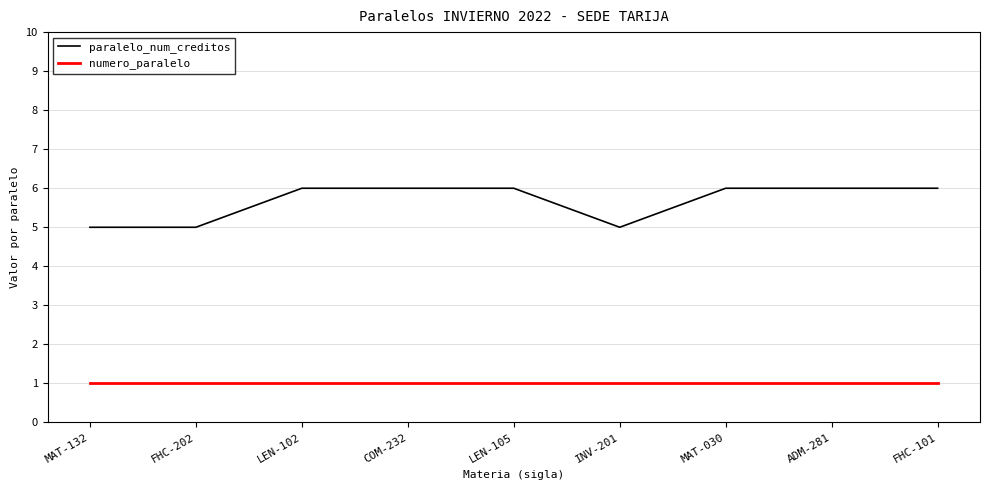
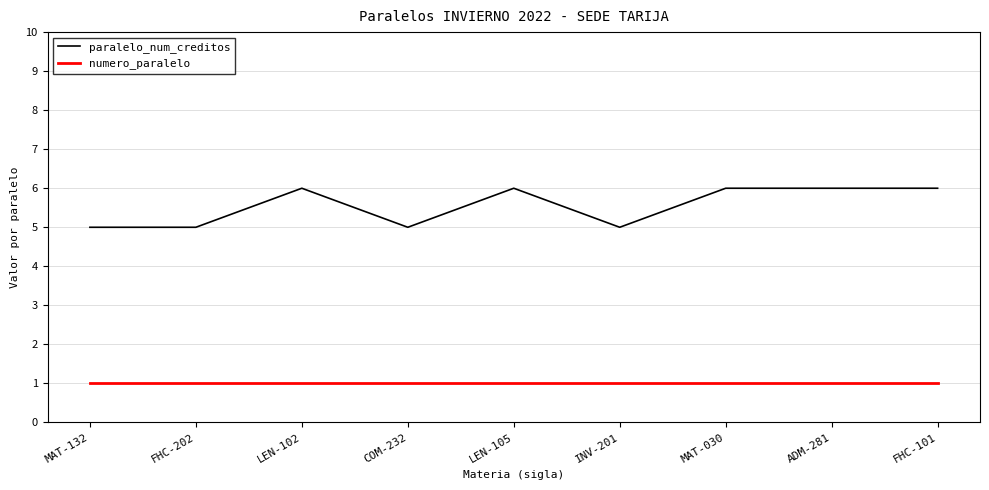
paralelo_num_creditos, COM-232: 6 -> 5
